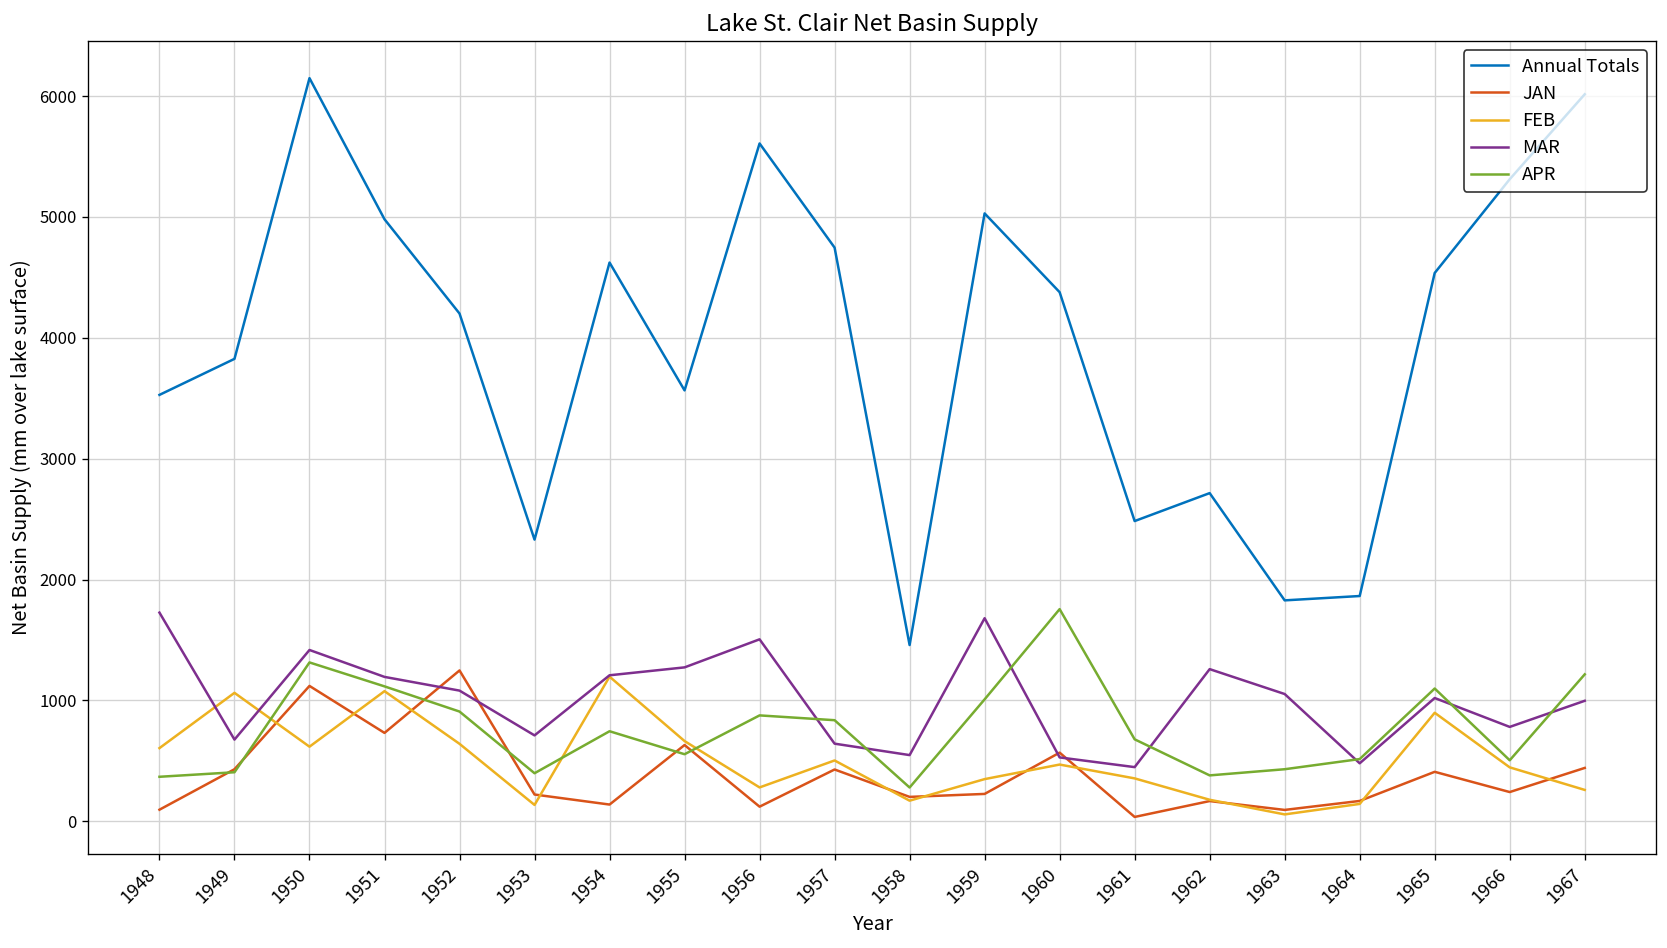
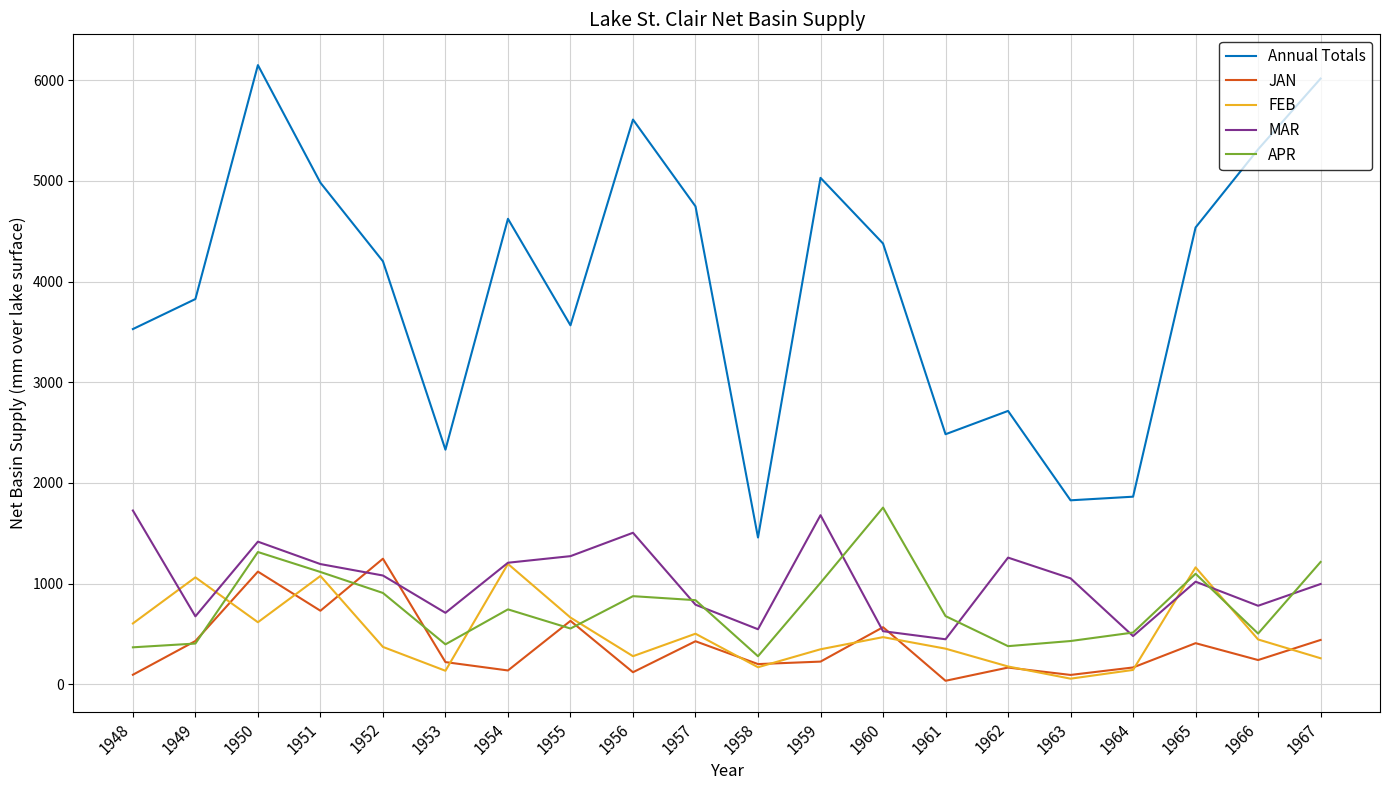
FEB, 1952: 640 -> 370
MAR, 1957: 640 -> 790
FEB, 1965: 900 -> 1160
